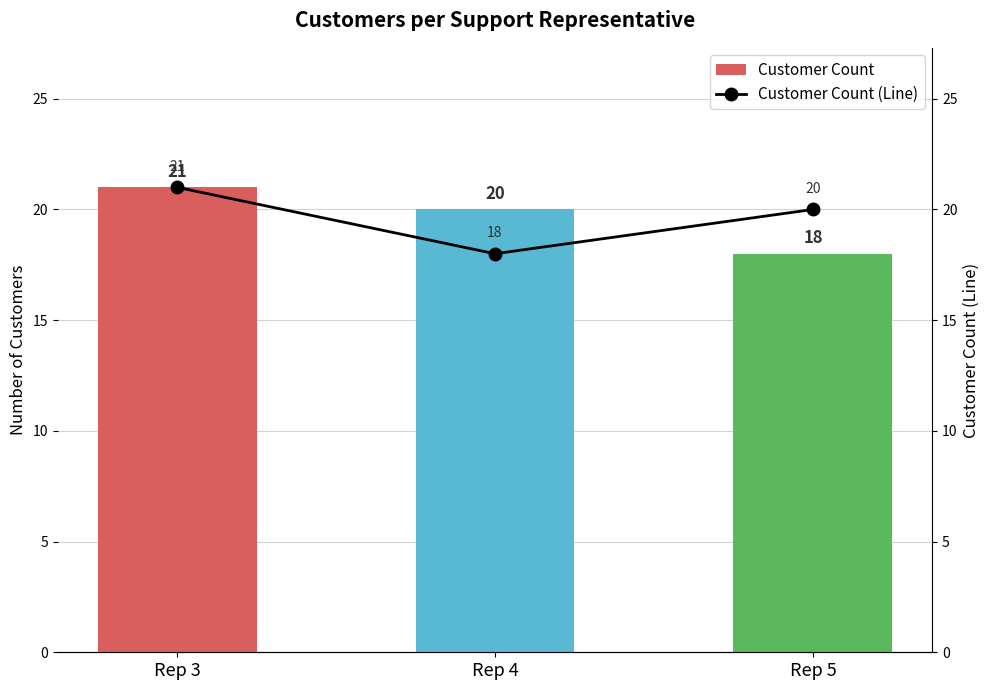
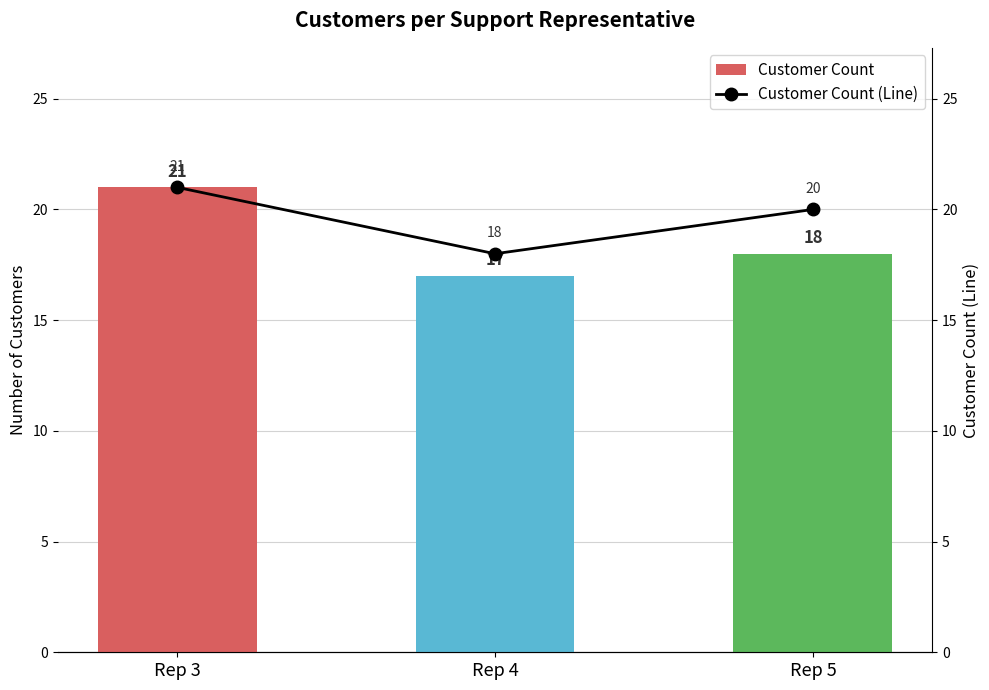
Customer Count, Rep 4: 20 -> 17
